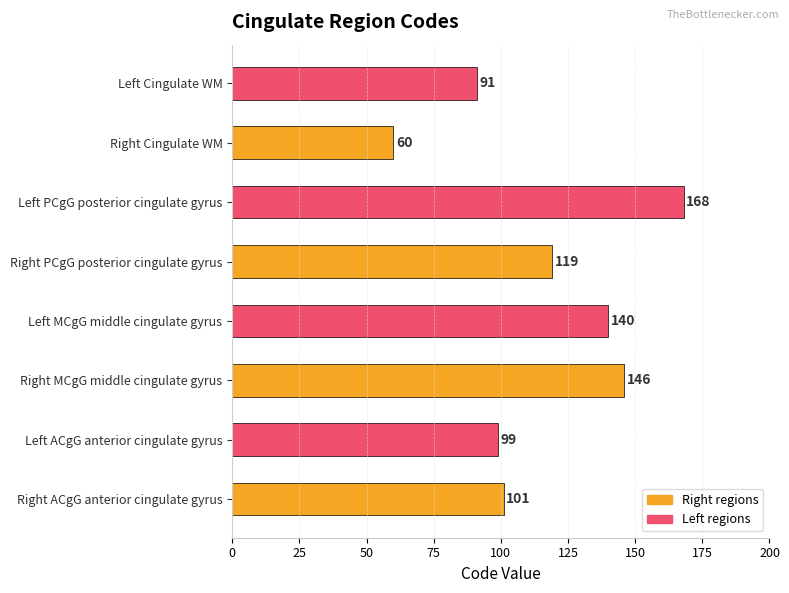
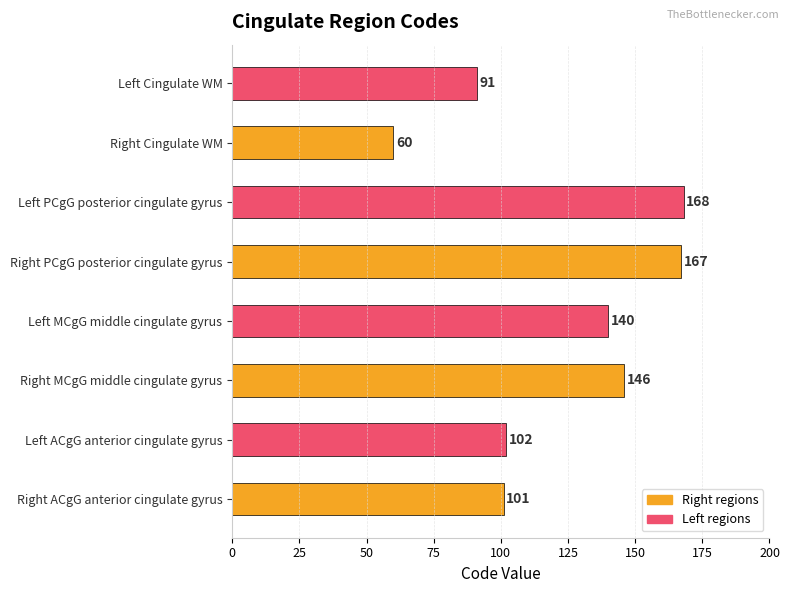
Right PCgG posterior cingulate gyrus: 119 -> 167
Left ACgG anterior cingulate gyrus: 99 -> 102
